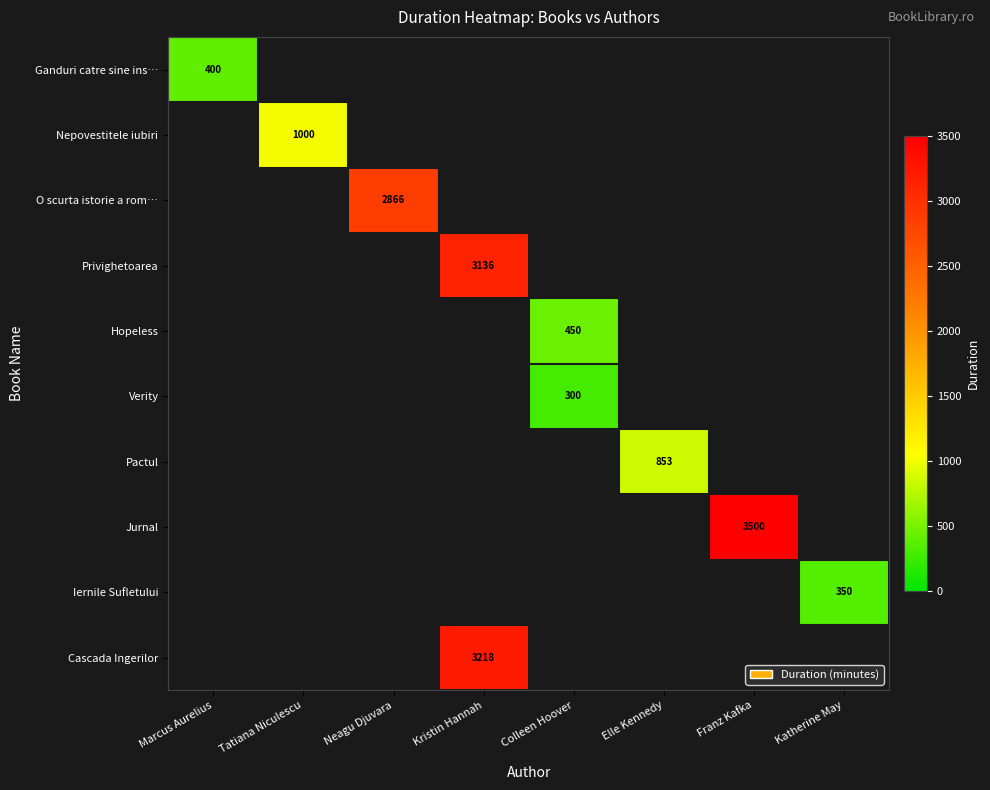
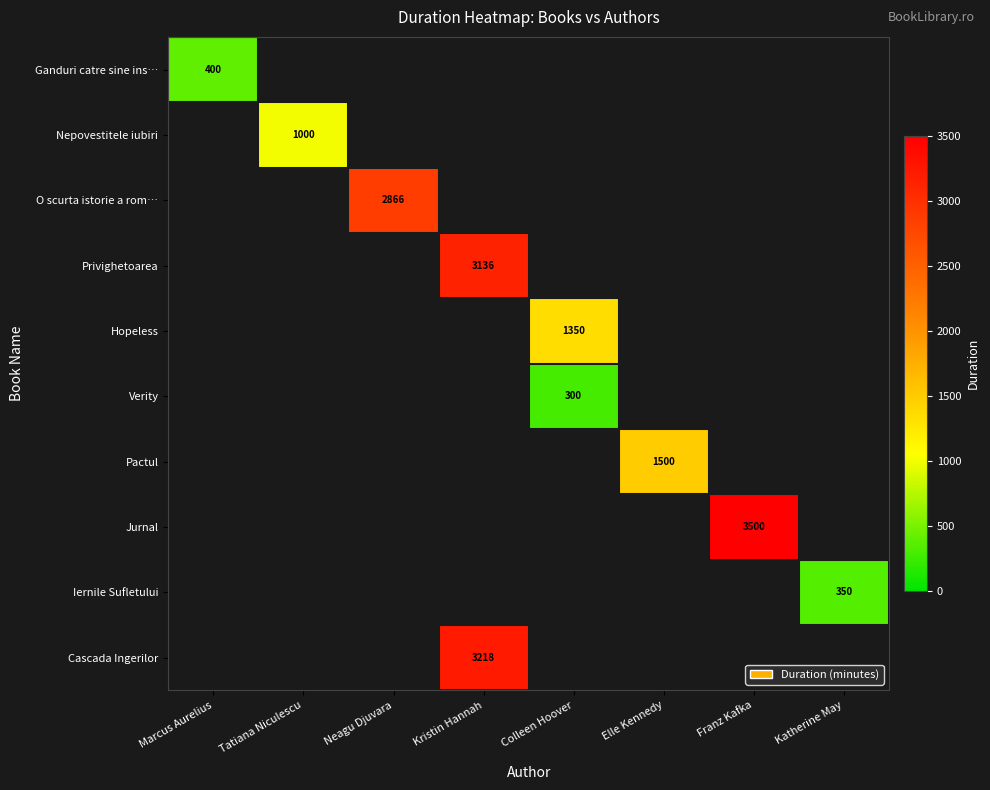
Hopeless, Colleen Hoover: 450 -> 1350
Pactul, Elle Kennedy: 853 -> 1500
